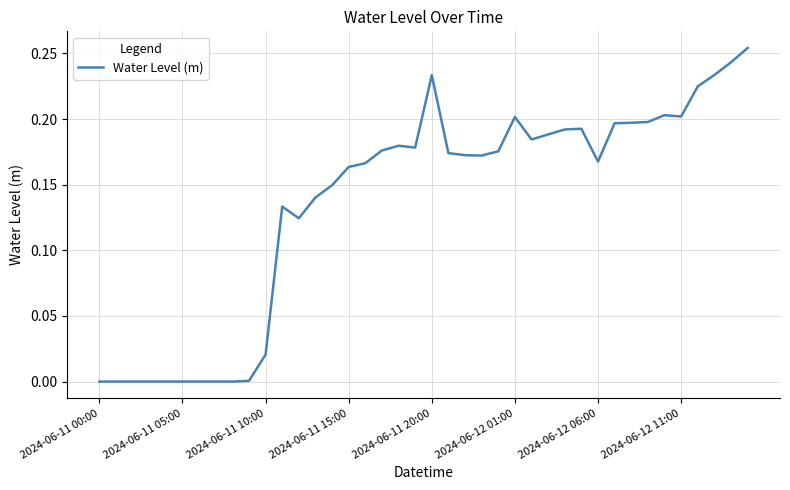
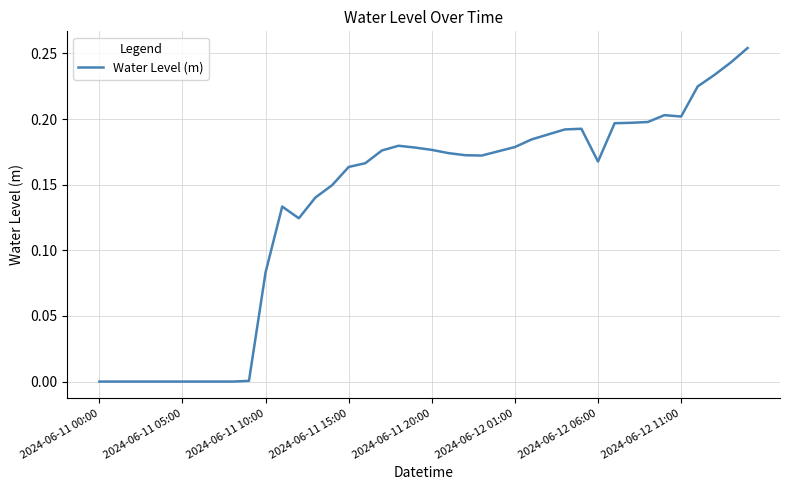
2024-06-11 10:00: 0.020 -> 0.083
2024-06-11 20:00: 0.233 -> 0.177
2024-06-12 01:00: 0.202 -> 0.179
